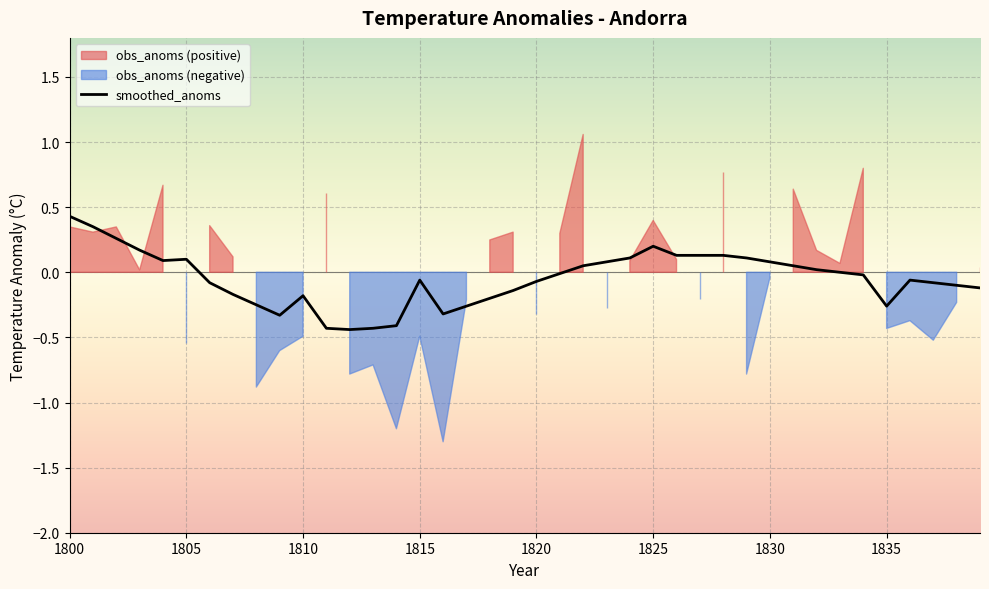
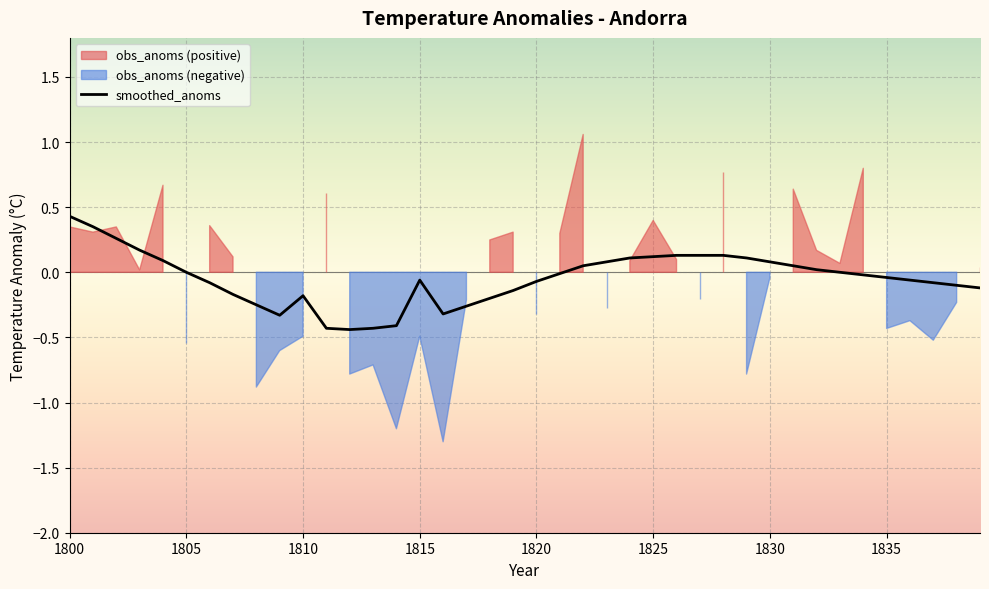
1805: 0.1 -> 0.0
1825: 0.20 -> 0.12
1835: -0.26 -> -0.04
